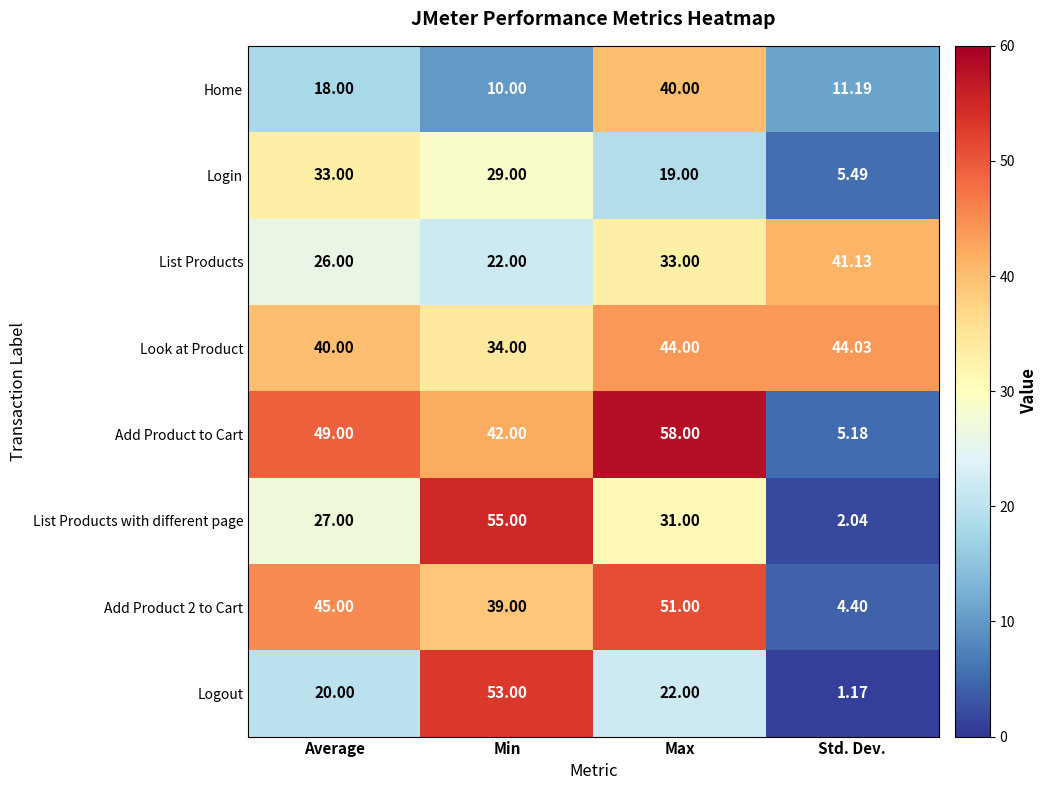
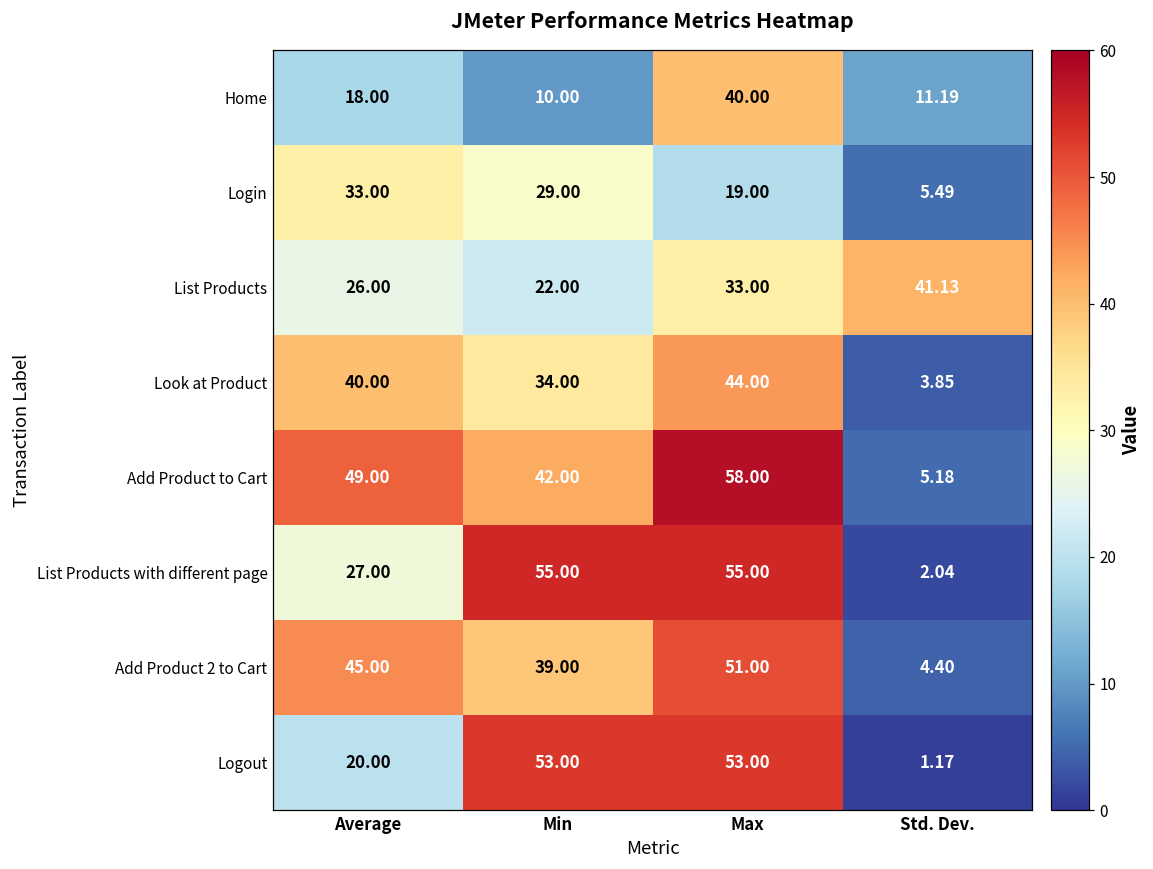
Look at Product, Std. Dev.: 44.03 -> 3.85
List Products with different page, Max: 31.00 -> 55.00
Logout, Max: 22.00 -> 53.00
